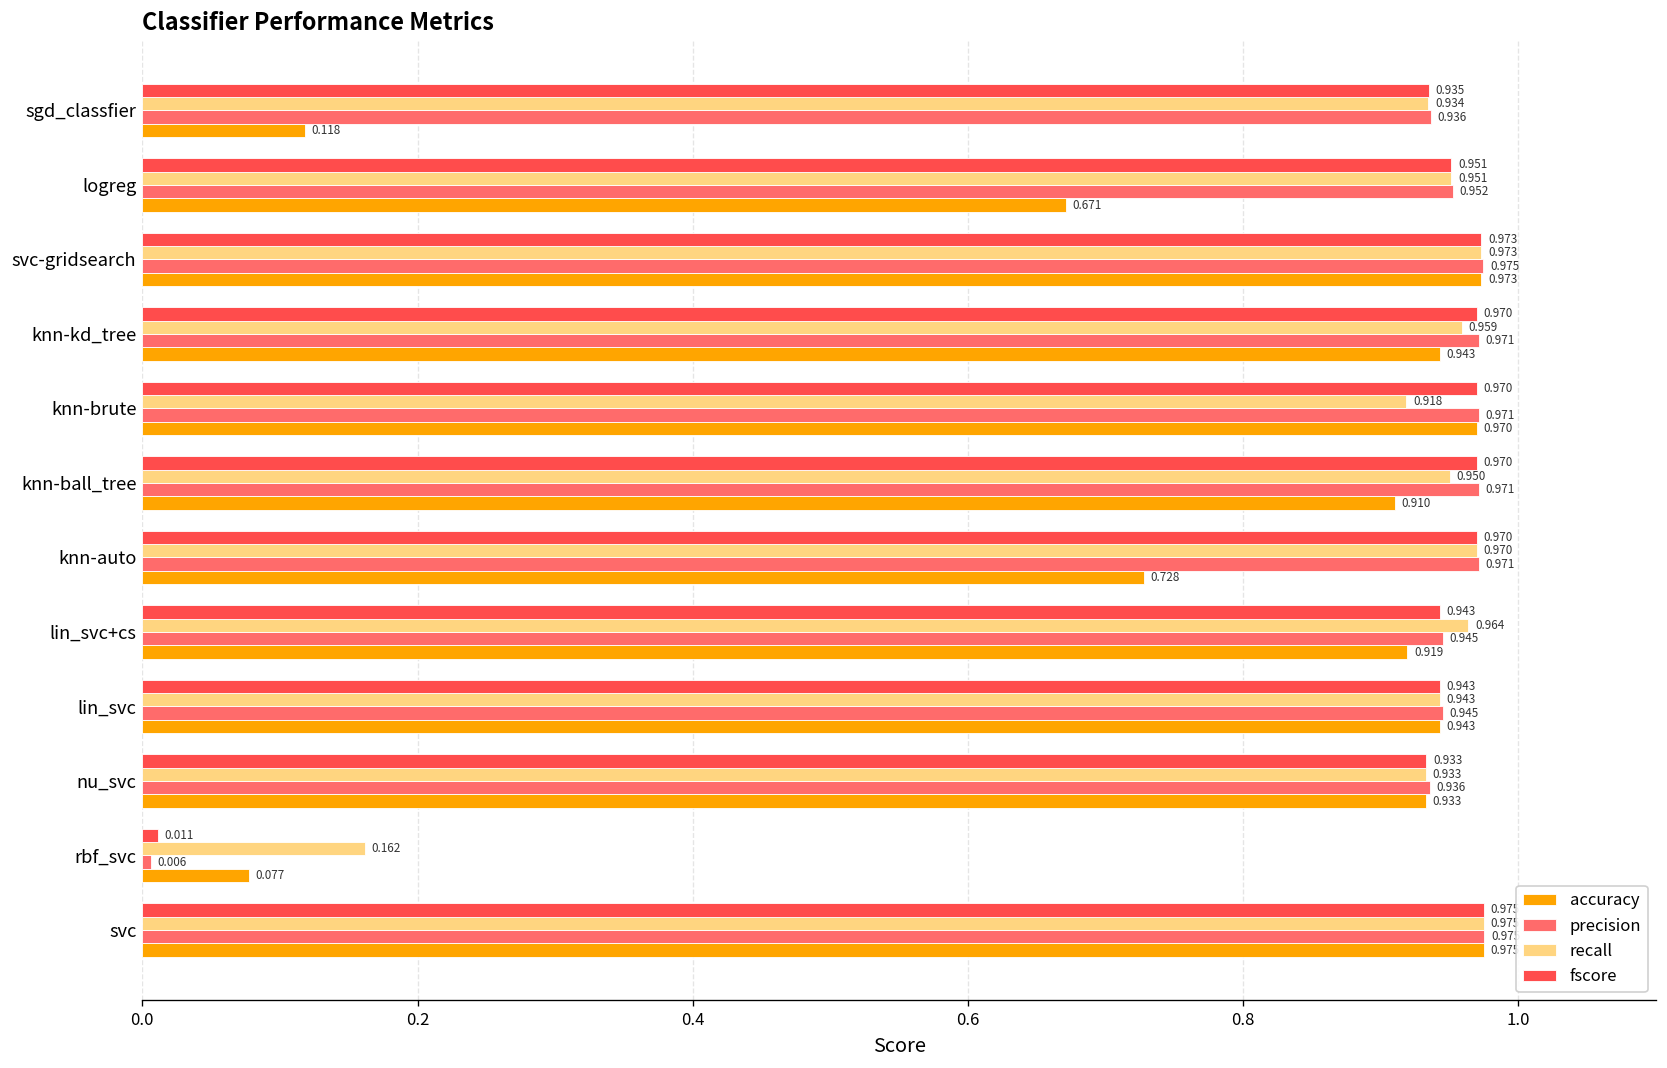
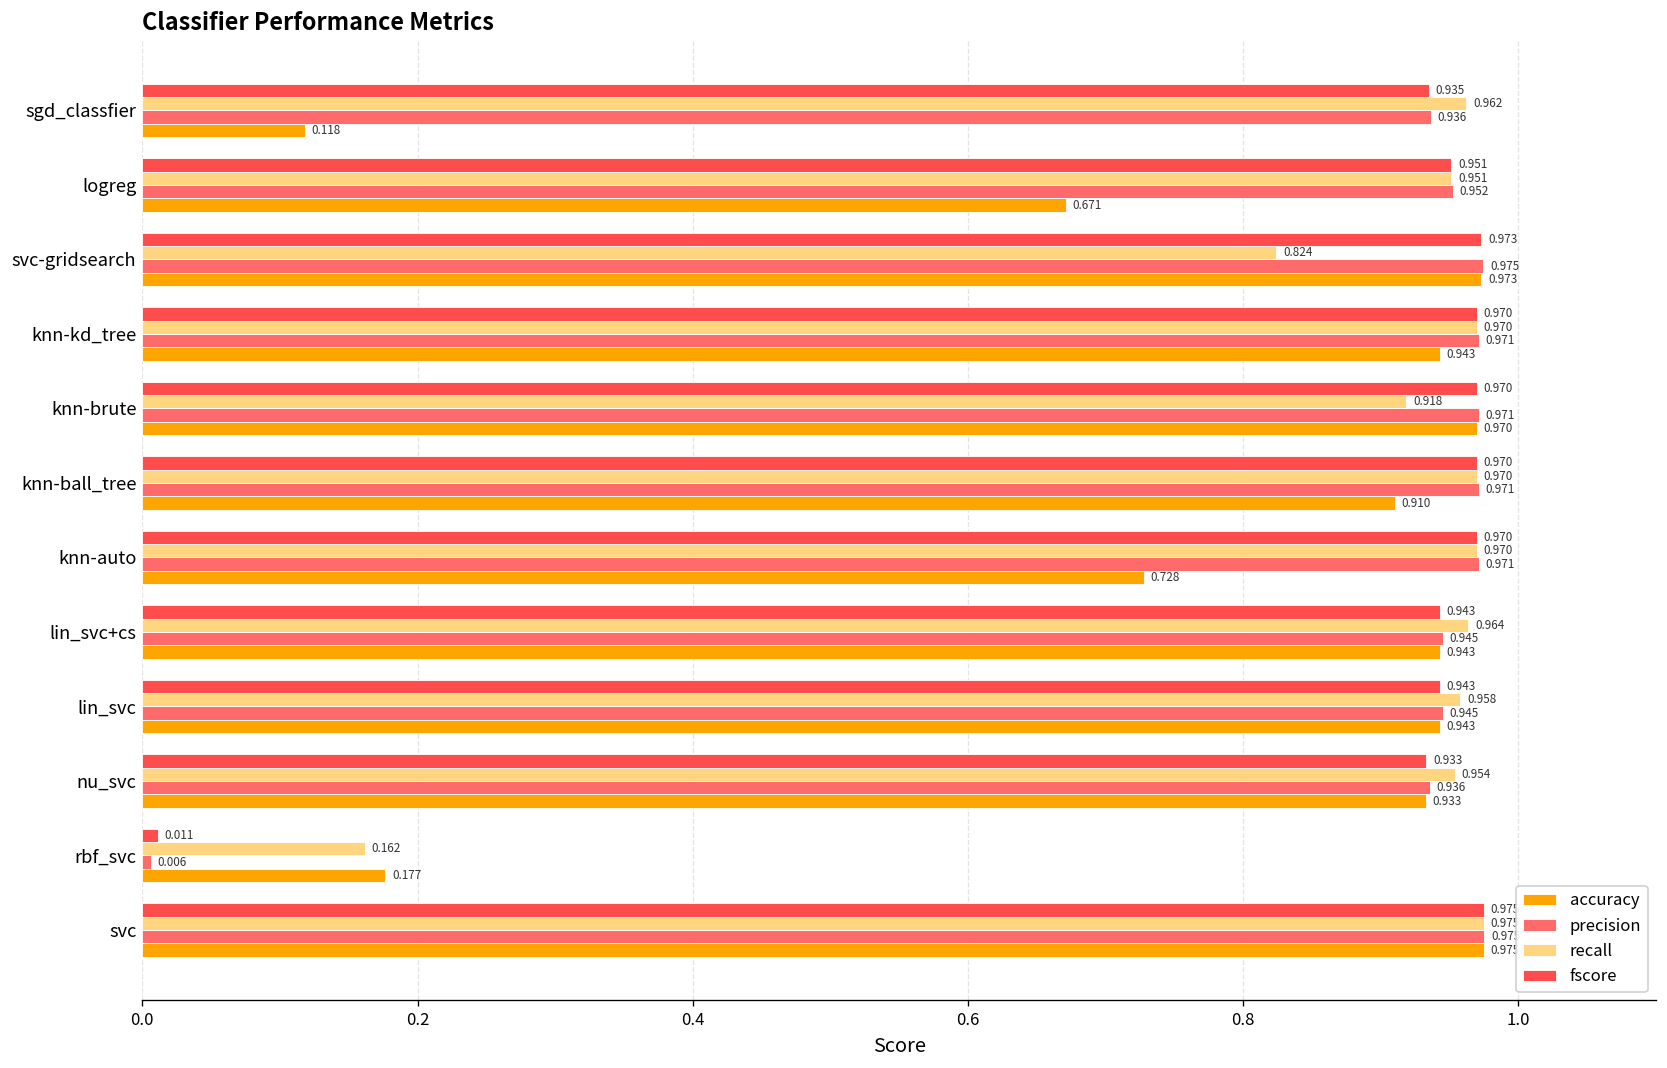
recall, sgd_classfier: 0.934 -> 0.962
recall, svc-gridsearch: 0.973 -> 0.824
recall, knn-kd_tree: 0.959 -> 0.970
recall, knn-ball_tree: 0.950 -> 0.970
accuracy, lin_svc+cs: 0.919 -> 0.943
recall, lin_svc: 0.943 -> 0.958
recall, nu_svc: 0.933 -> 0.954
accuracy, rbf_svc: 0.077 -> 0.177
